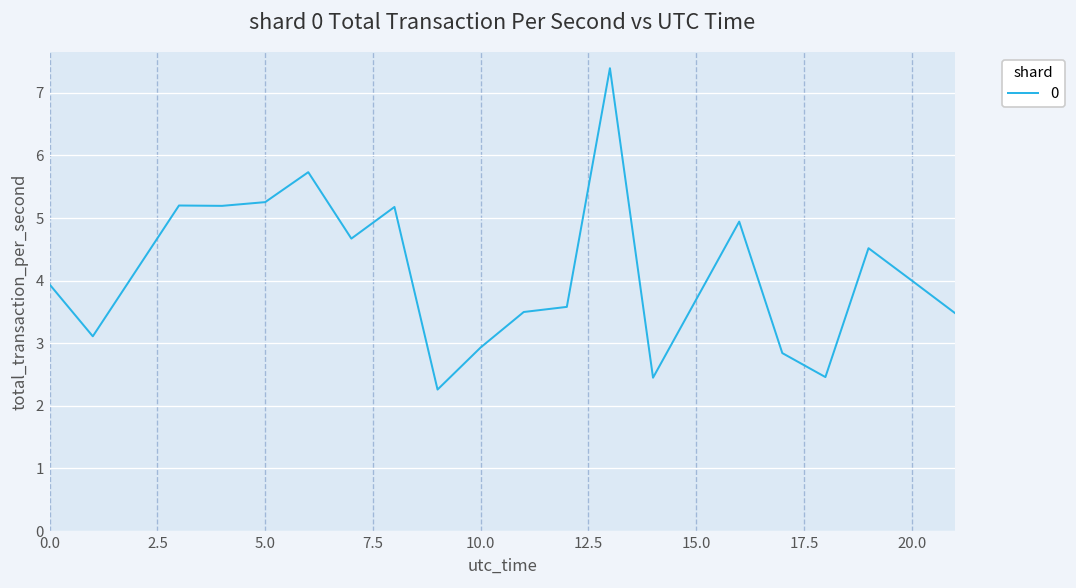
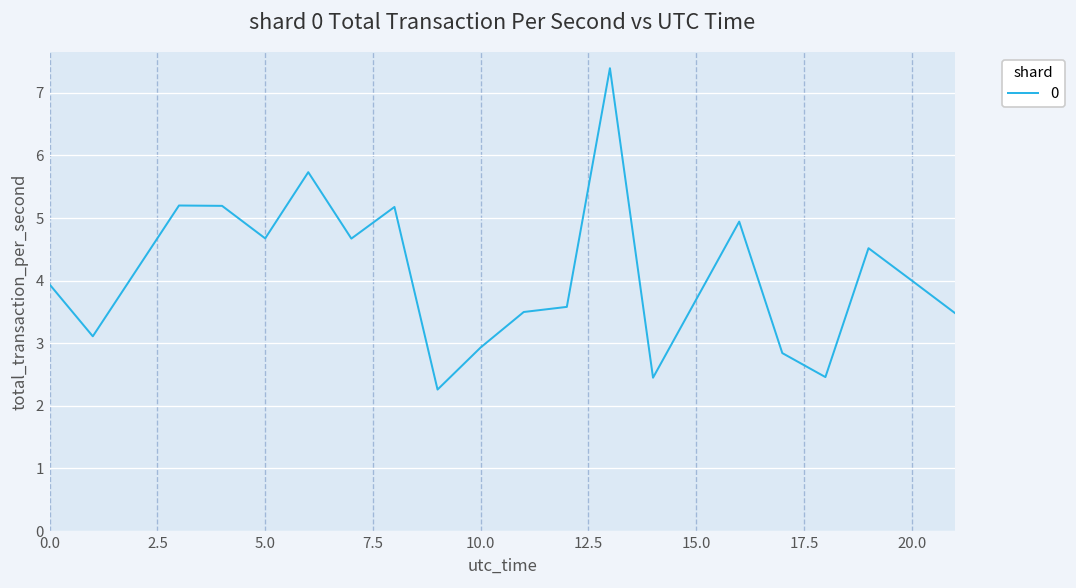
5.0: 5.3 -> 4.7
